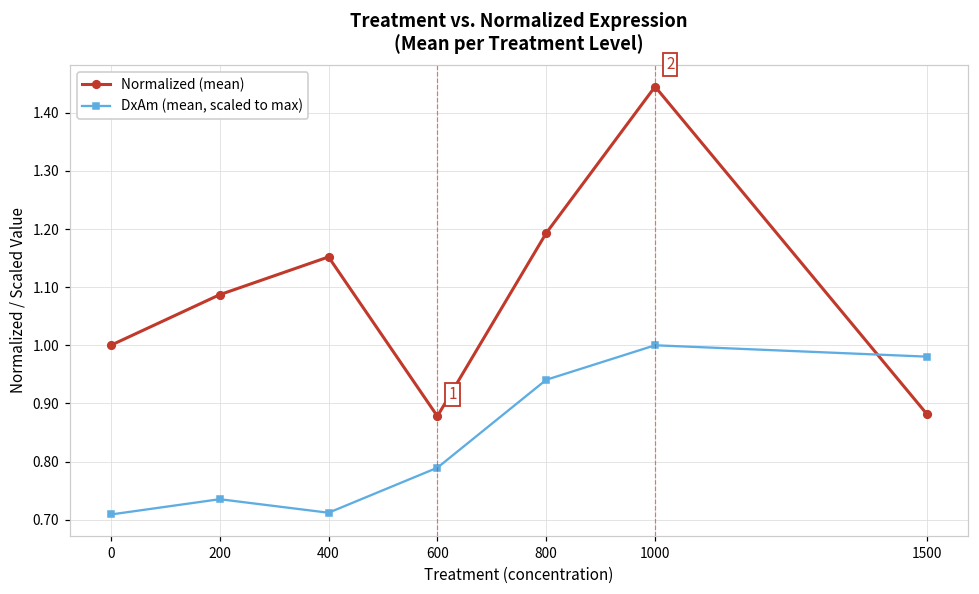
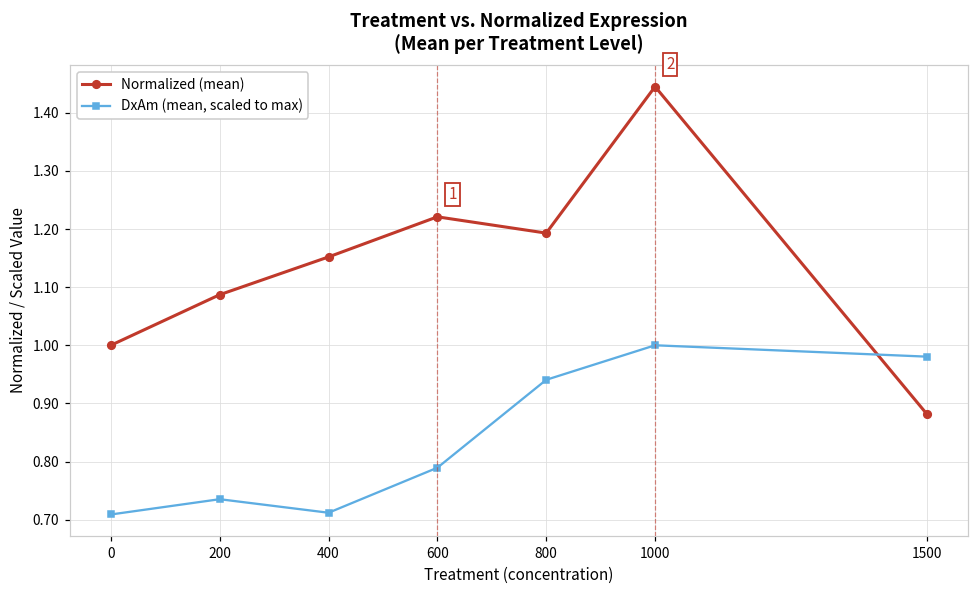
Normalized (mean), 600: 0.88 -> 1.22
